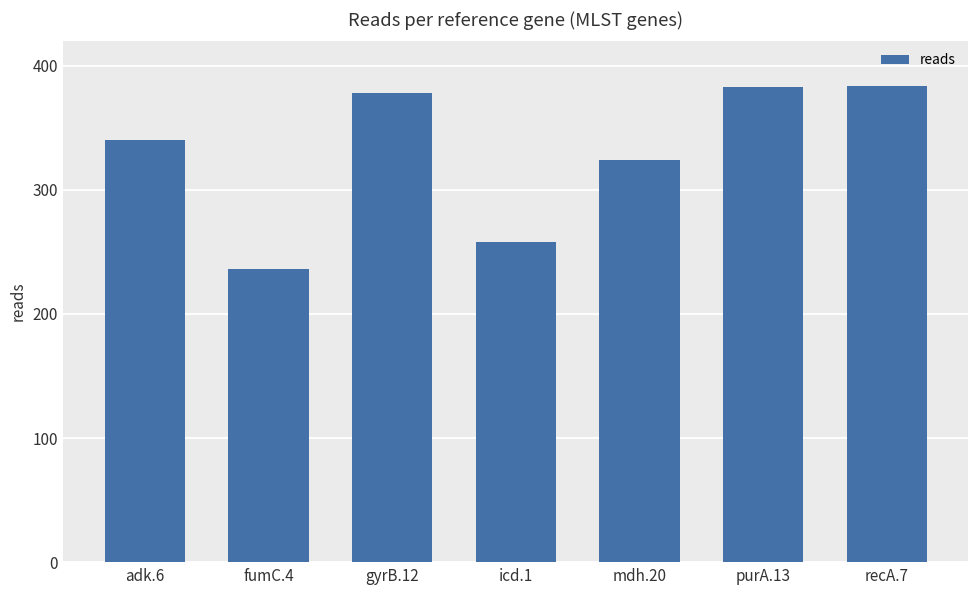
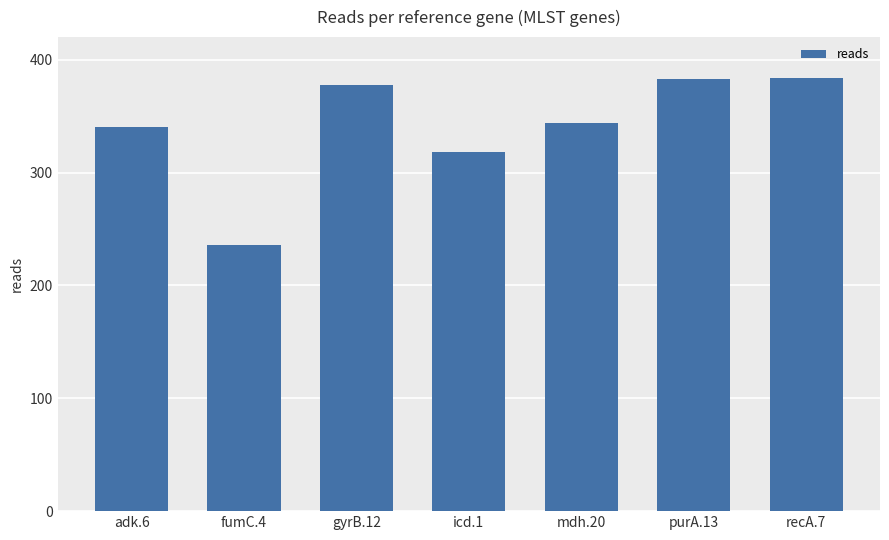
icd.1: 258 -> 318
mdh.20: 324 -> 344
